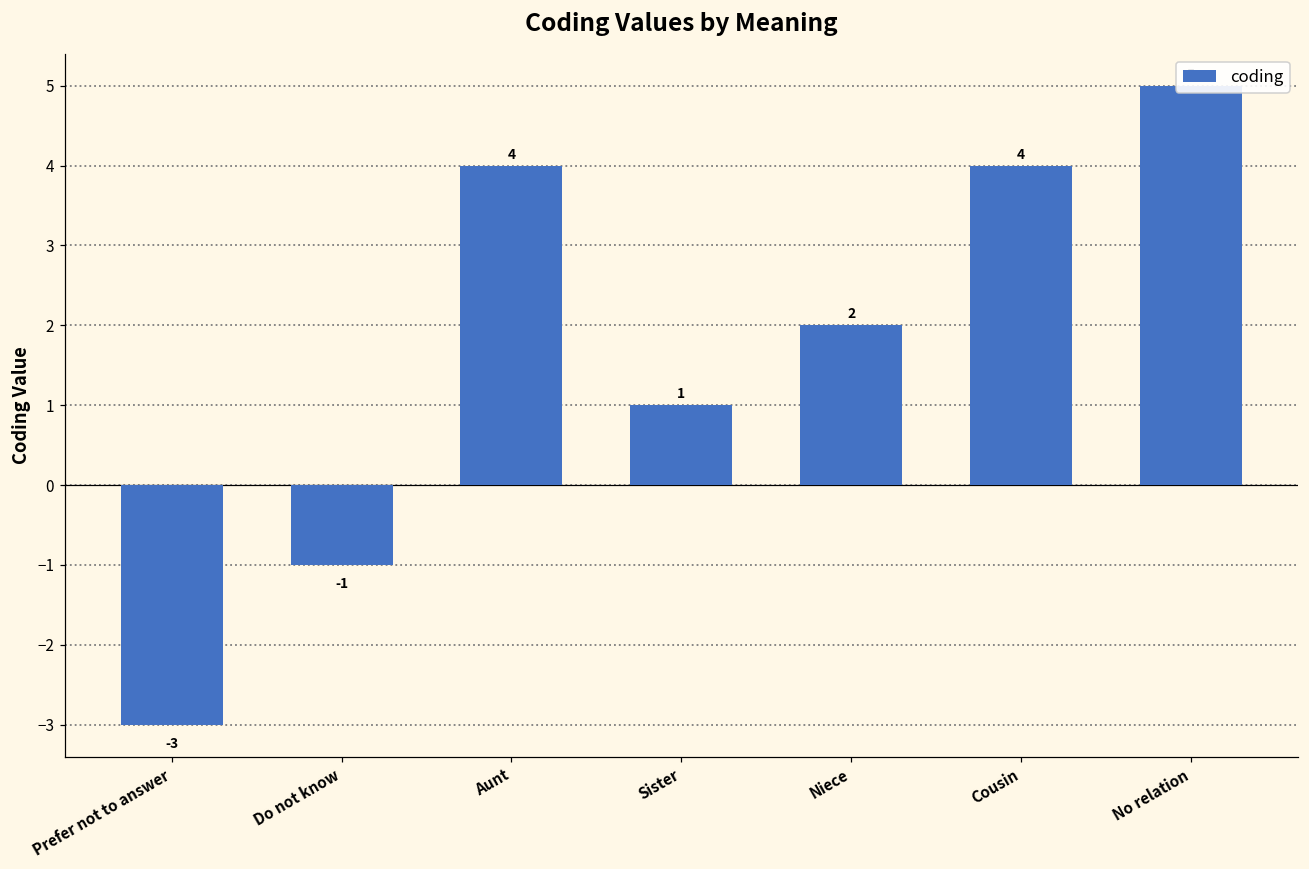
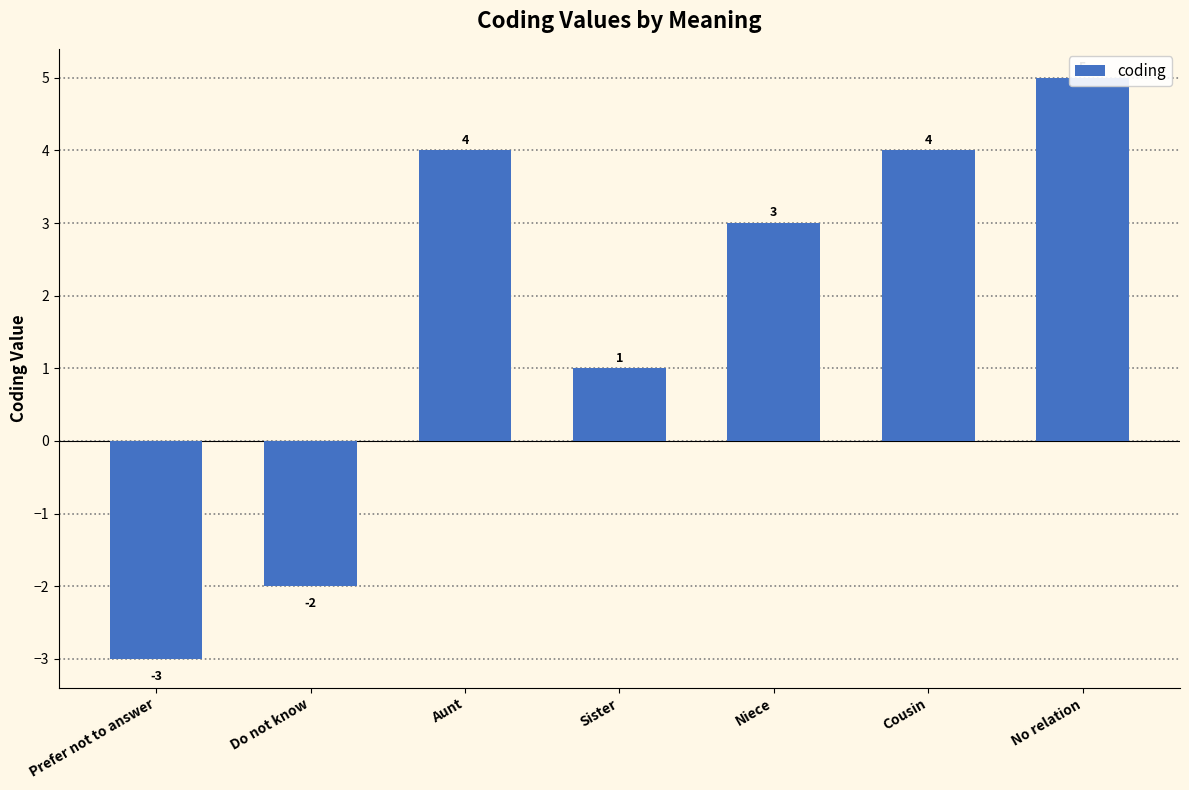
Do not know: -1 -> -2
Niece: 2 -> 3
